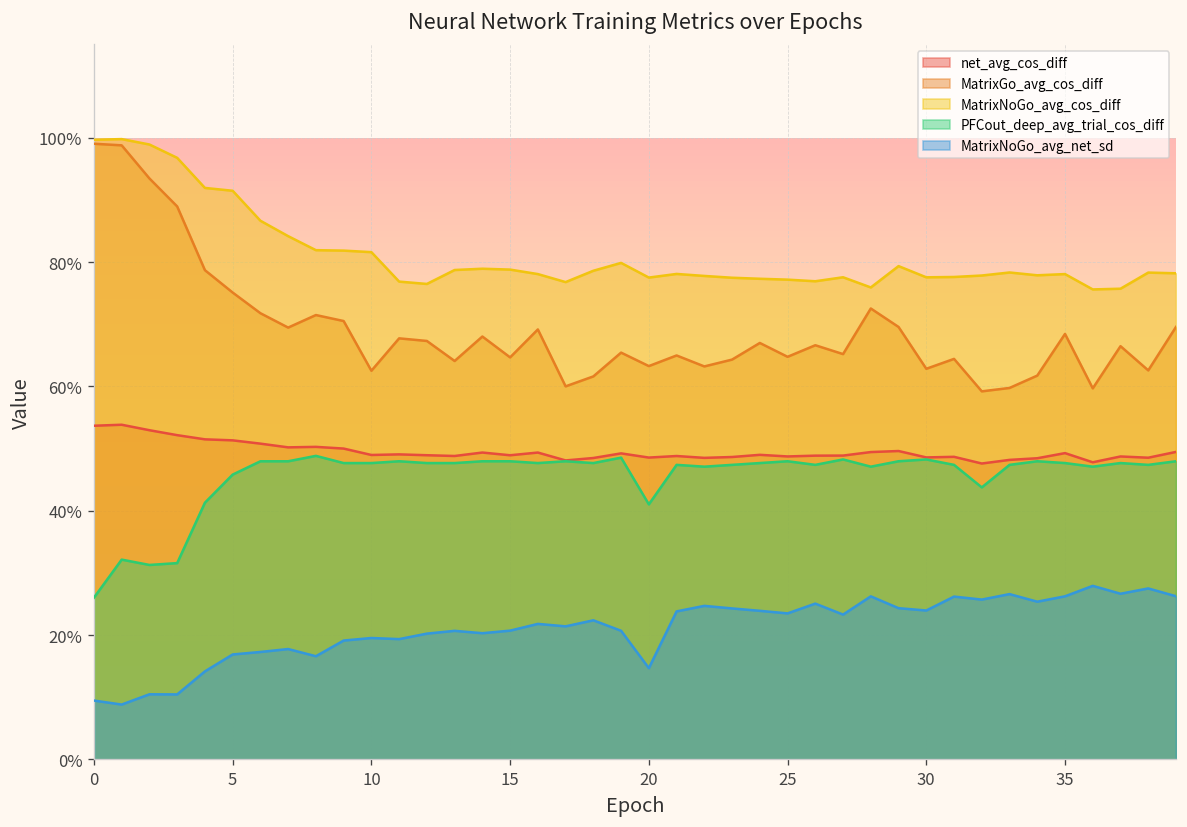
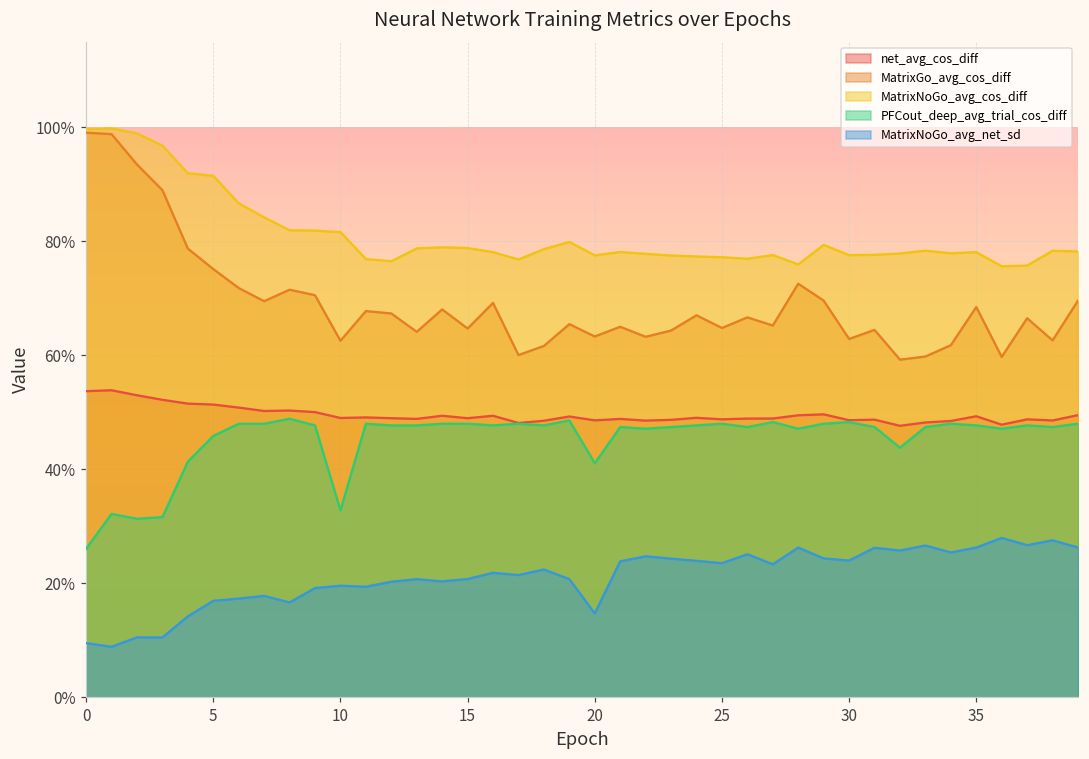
PFCout_deep_avg_trial_cos_diff, 10: 48% -> 33%
